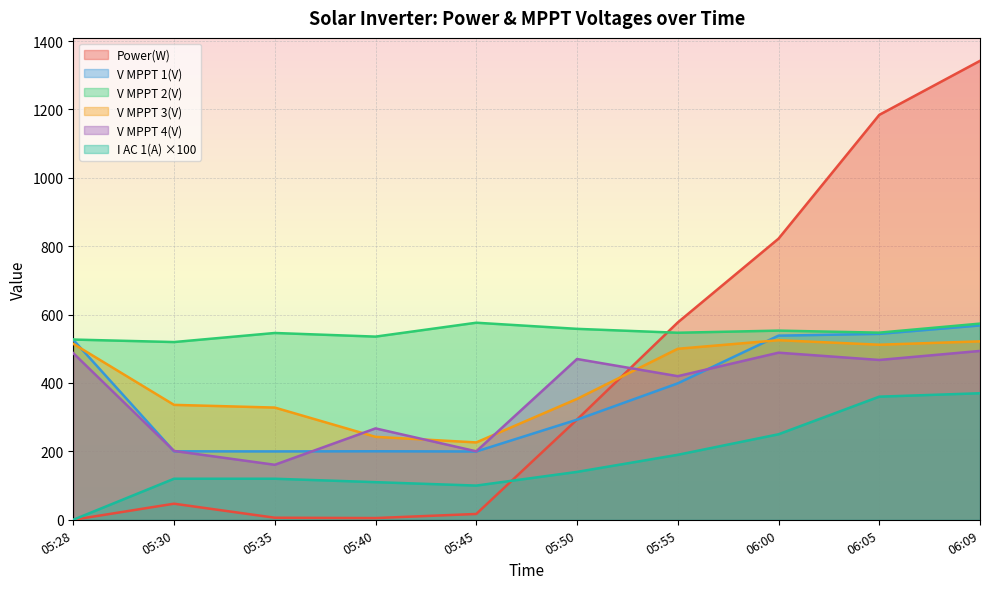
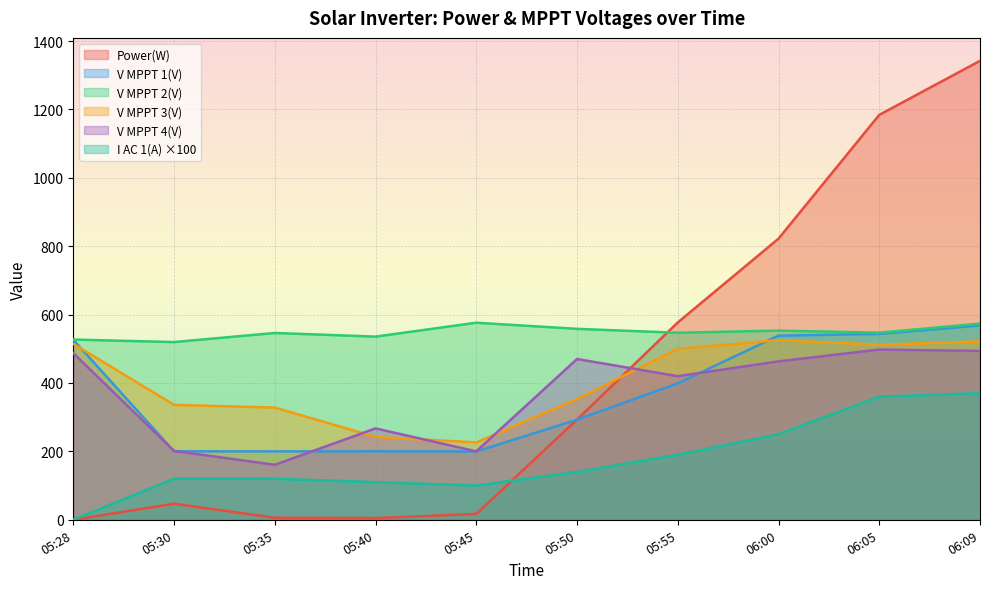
V MPPT 4(V), 06:00: 490 -> 460
V MPPT 4(V), 06:05: 470 -> 500
